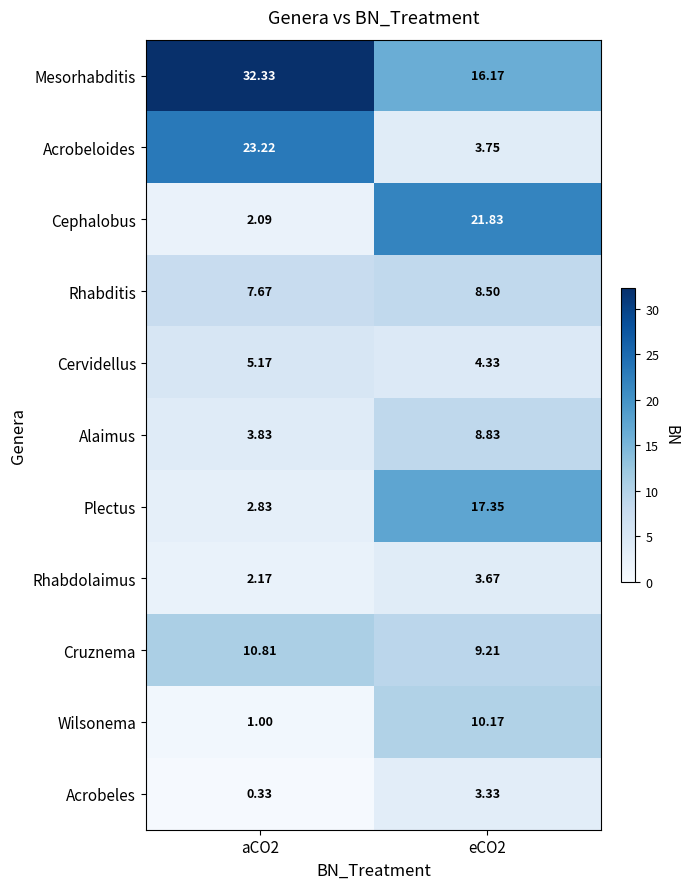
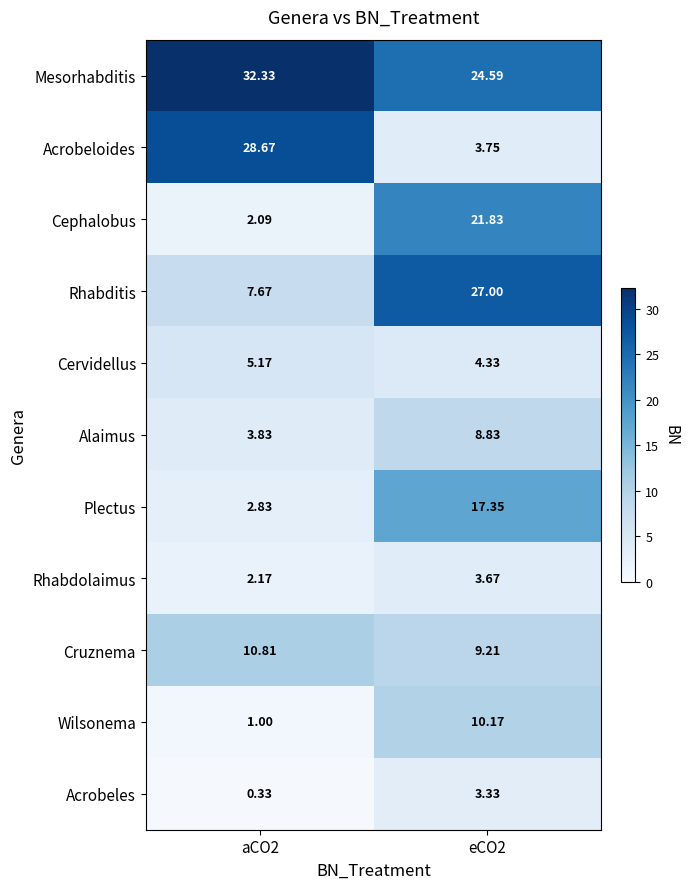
Mesorhabditis, eCO2: 16.17 -> 24.59
Acrobeloides, aCO2: 23.22 -> 28.67
Rhabditis, eCO2: 8.50 -> 27.00
